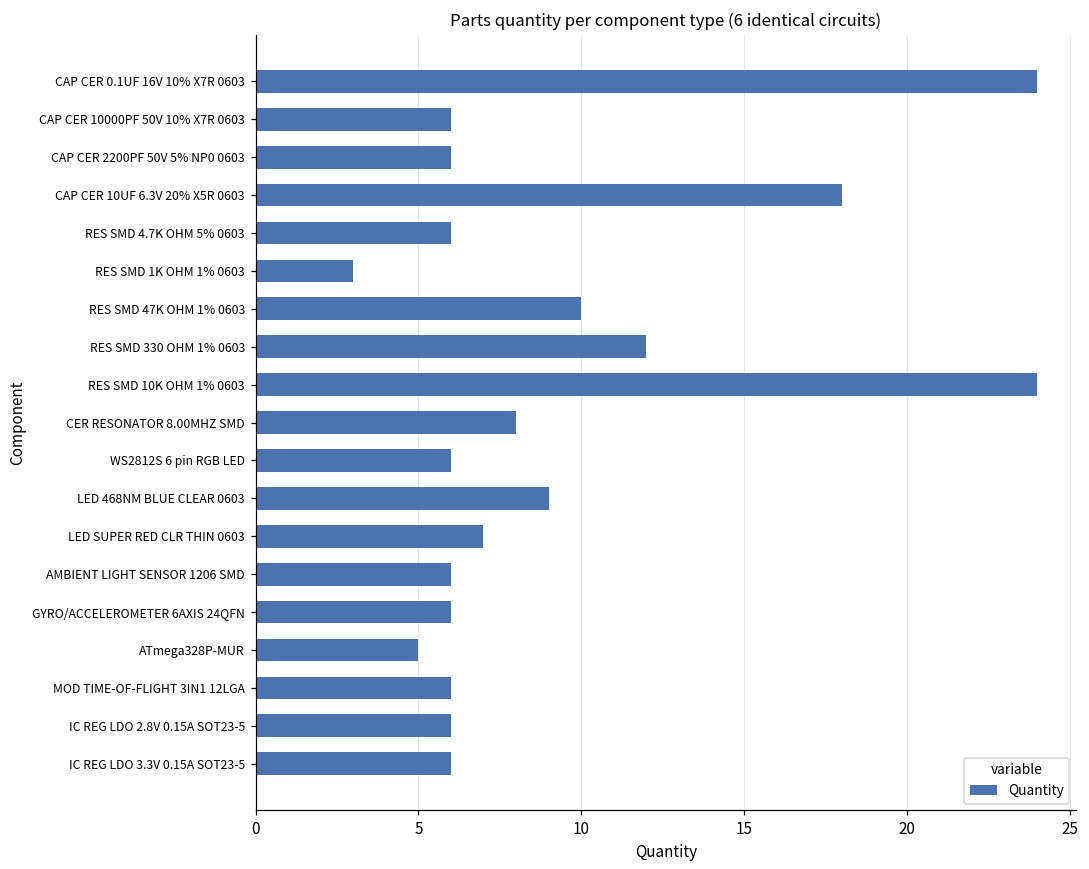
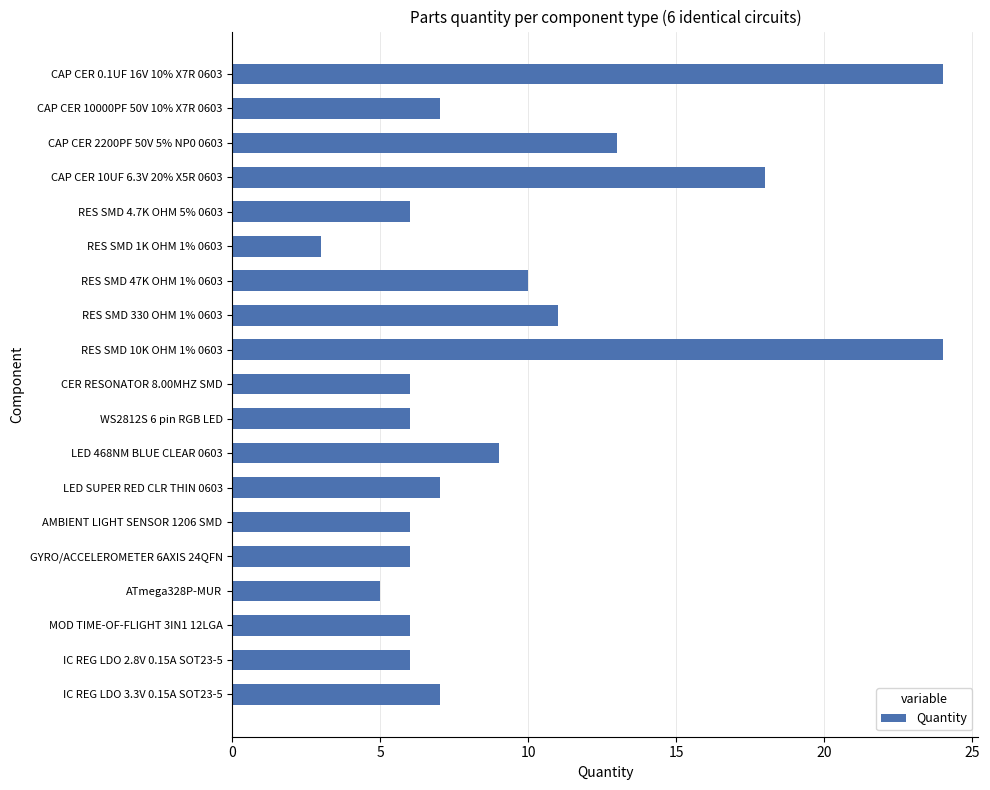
CAP CER 10000PF 50V 10% X7R 0603: 6 -> 7
CAP CER 2200PF 50V 5% NP0 0603: 6 -> 13
RES SMD 330 OHM 1% 0603: 12 -> 11
CER RESONATOR 8.00MHZ SMD: 8 -> 6
IC REG LDO 3.3V 0.15A SOT23-5: 6 -> 7
